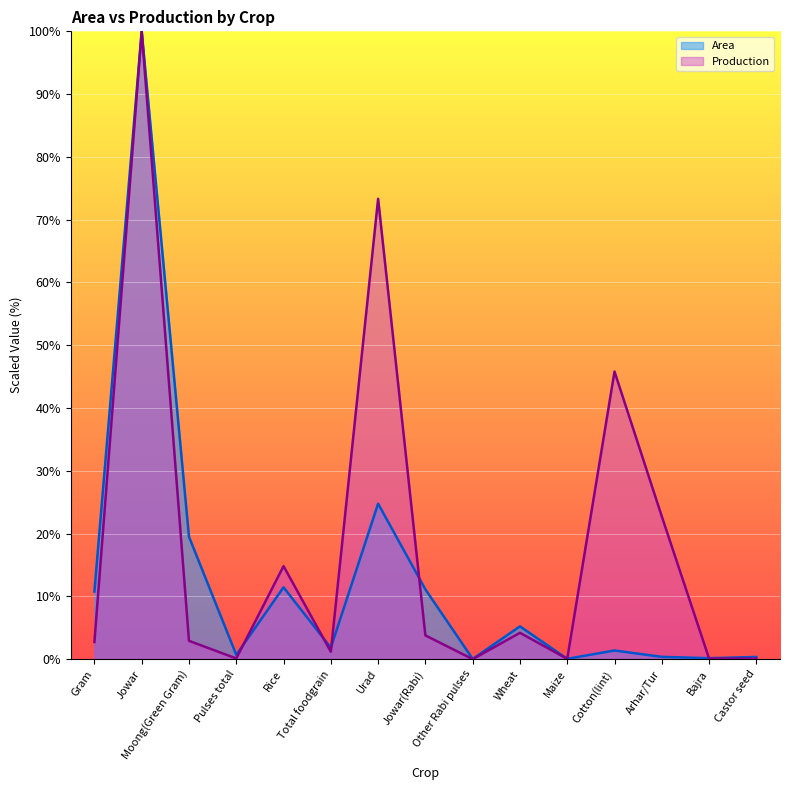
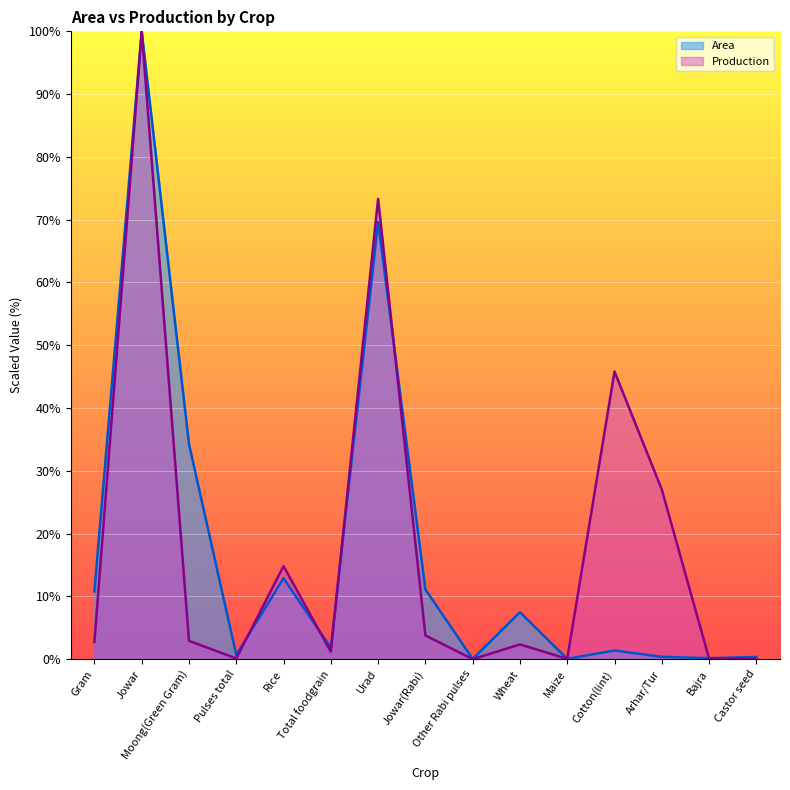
Area, Moong(Green Gram): 19% -> 34%
Area, Rice: 11% -> 13%
Area, Urad: 25% -> 70%
Area, Wheat: 5% -> 7%
Production, Wheat: 4% -> 2%
Production, Arhar/Tur: 23% -> 27%
